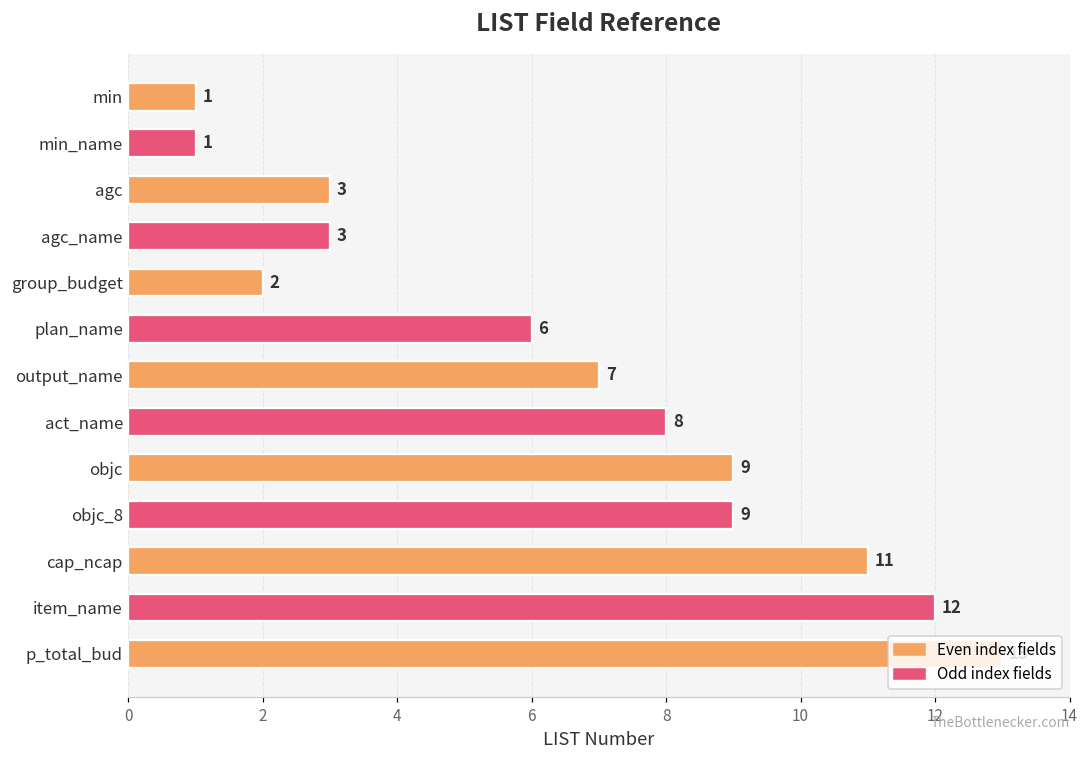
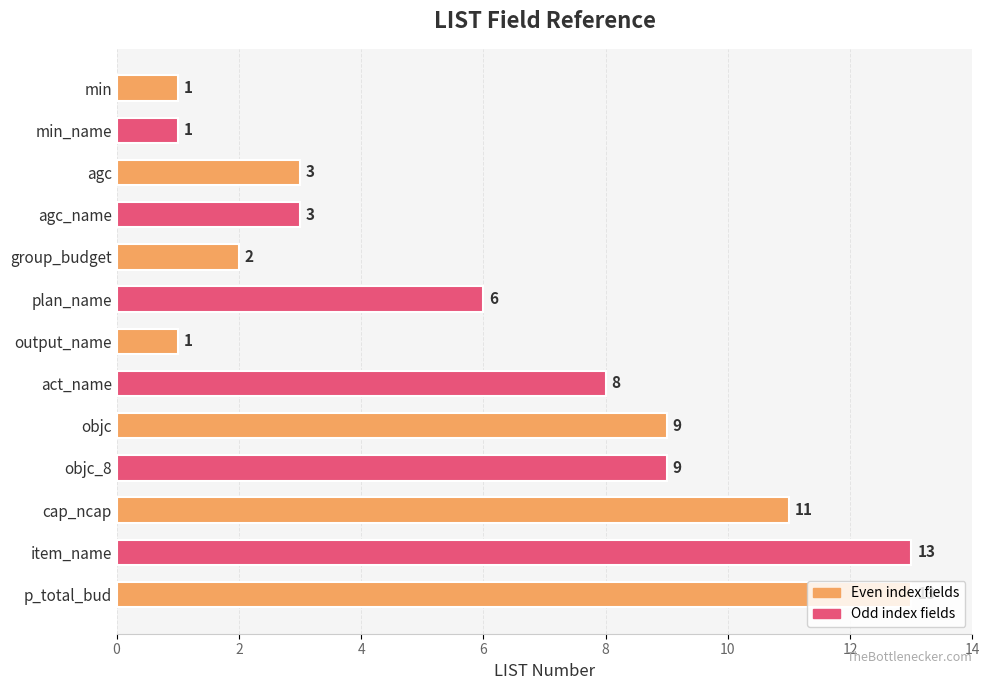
output_name: 7 -> 1
item_name: 12 -> 13
